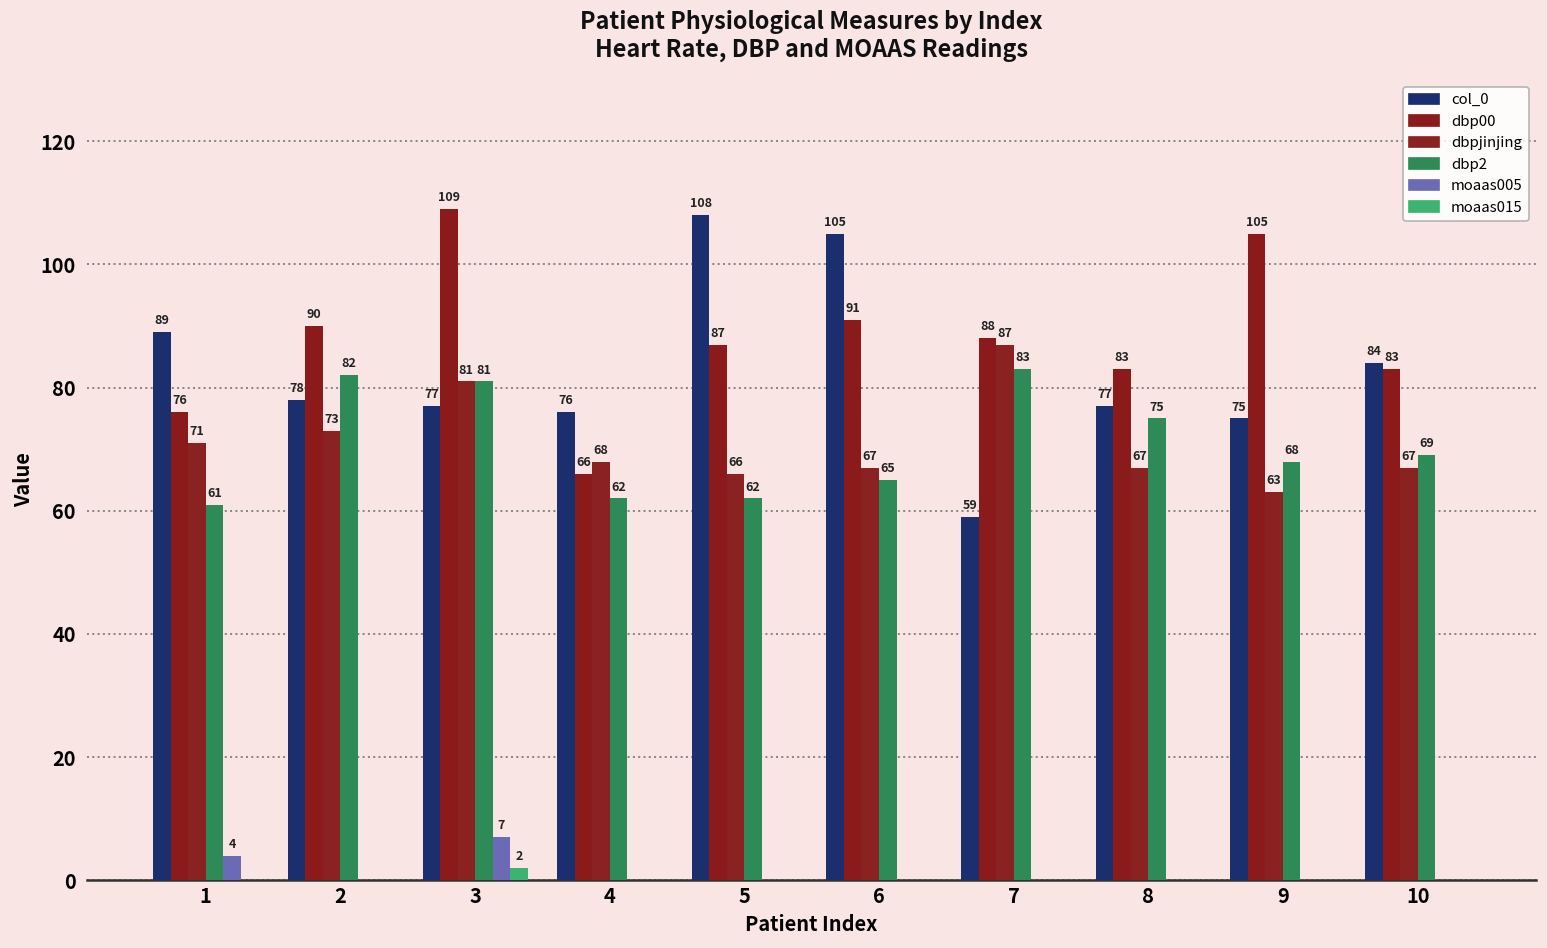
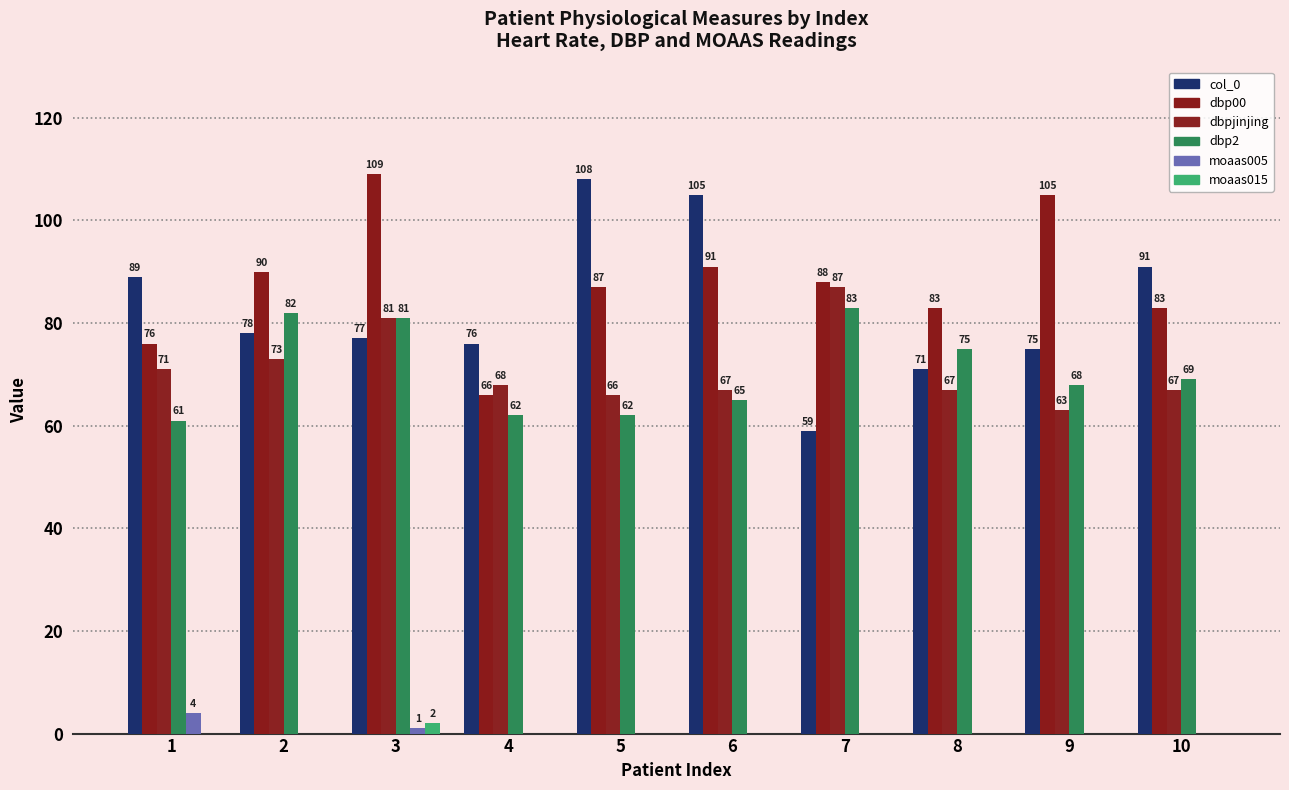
moaas005, 3: 7 -> 1
col_0, 8: 77 -> 71
col_0, 10: 84 -> 91
